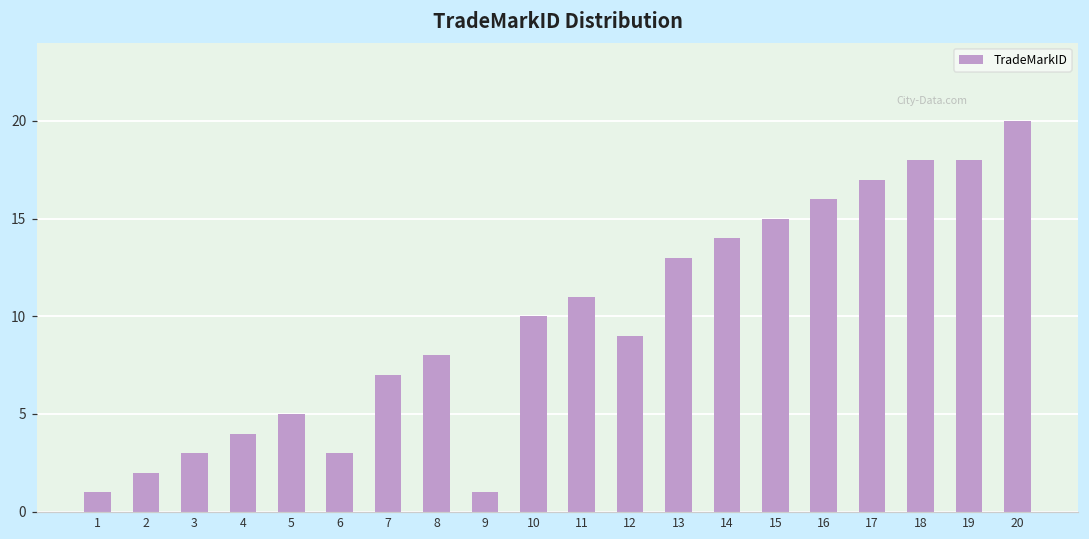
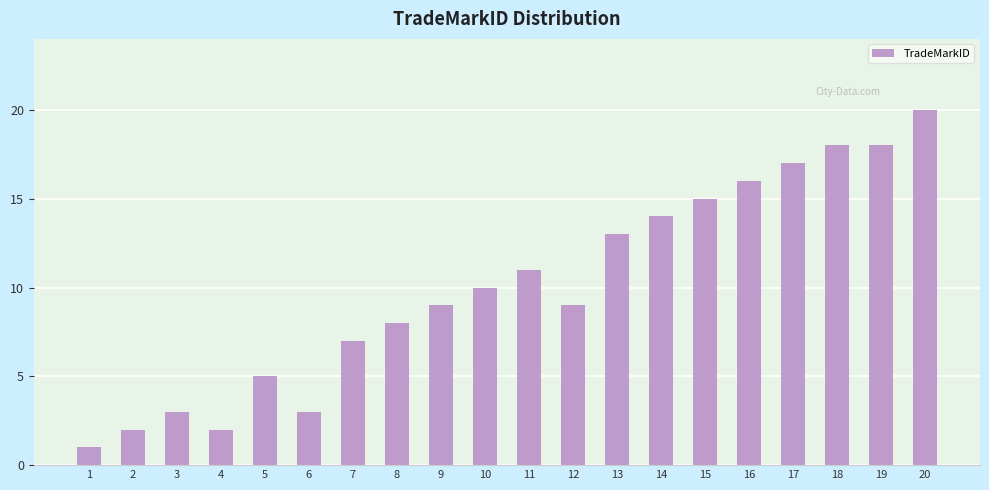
4: 4 -> 2
9: 1 -> 9
